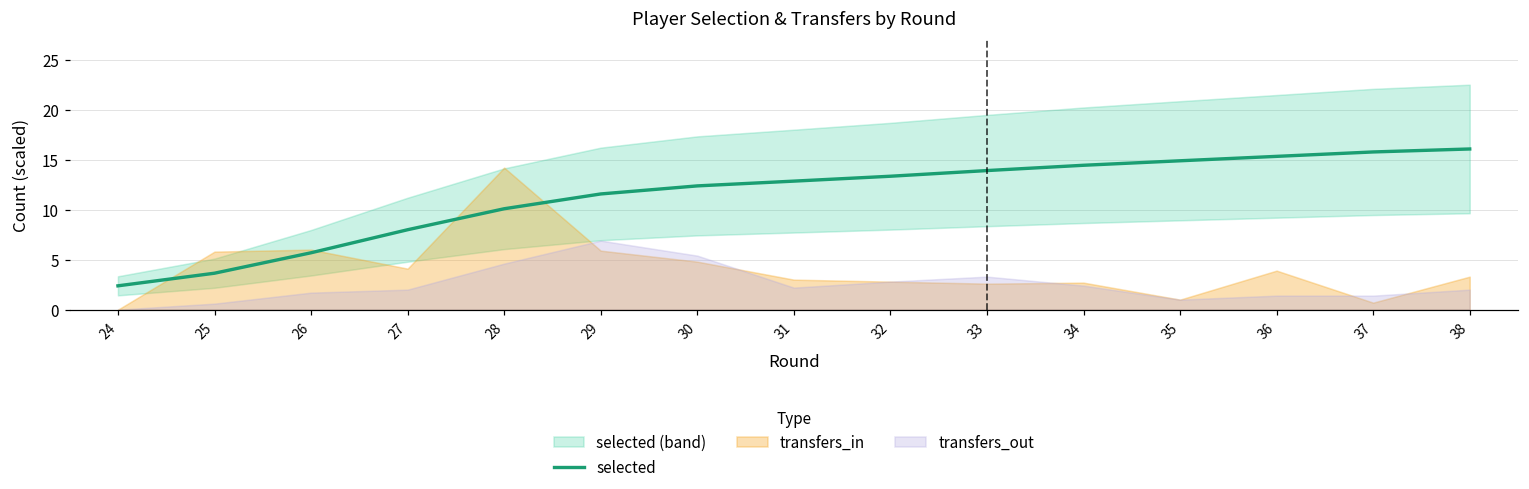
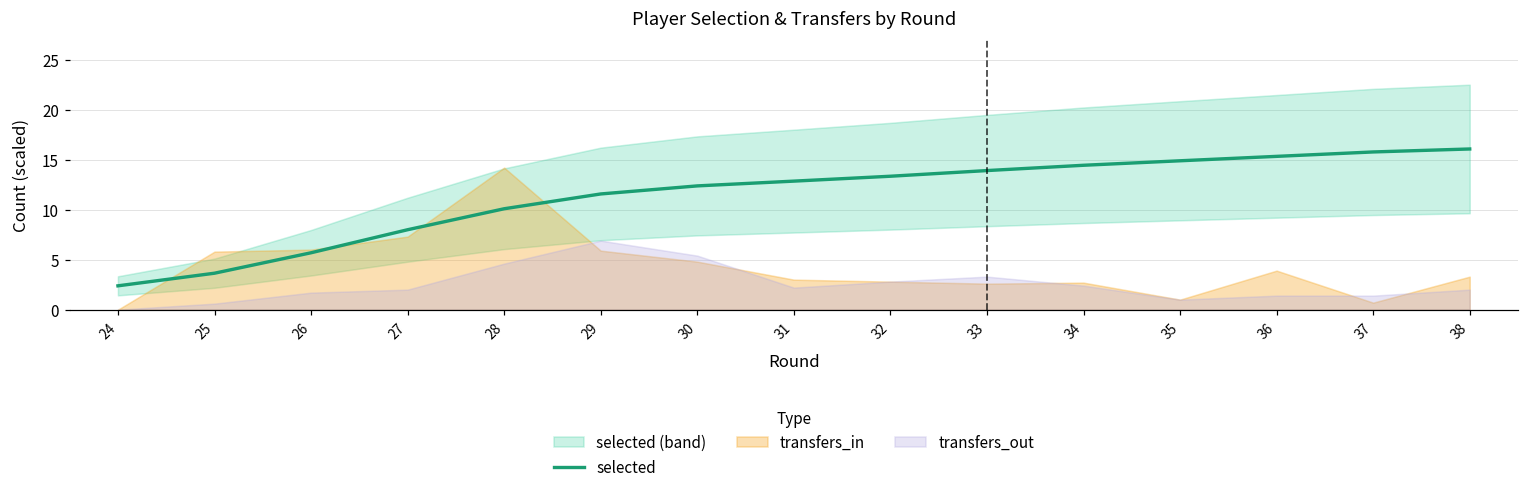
transfers_in, 27: 4 -> 7
